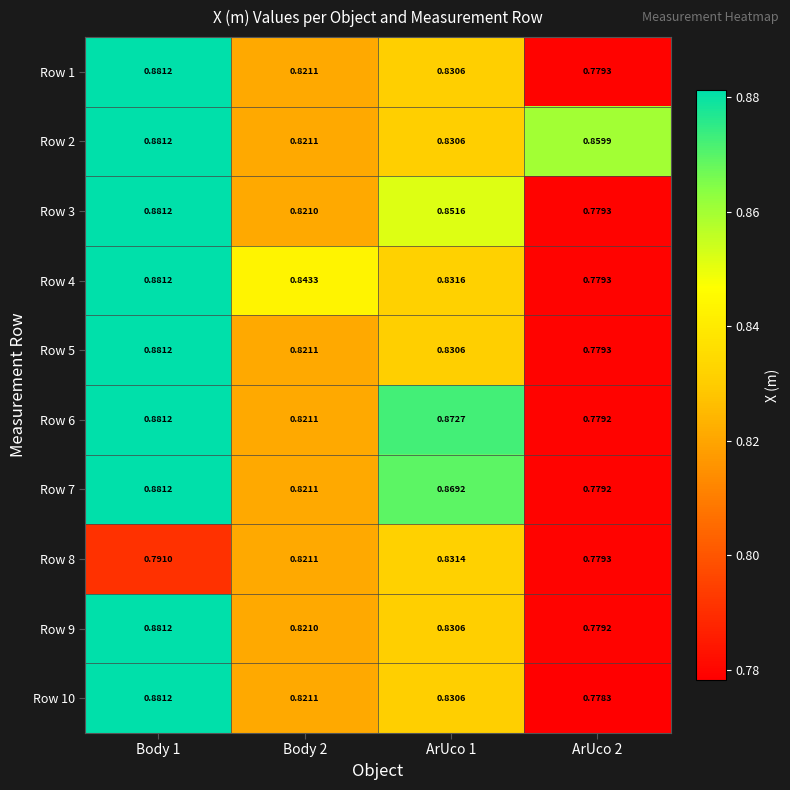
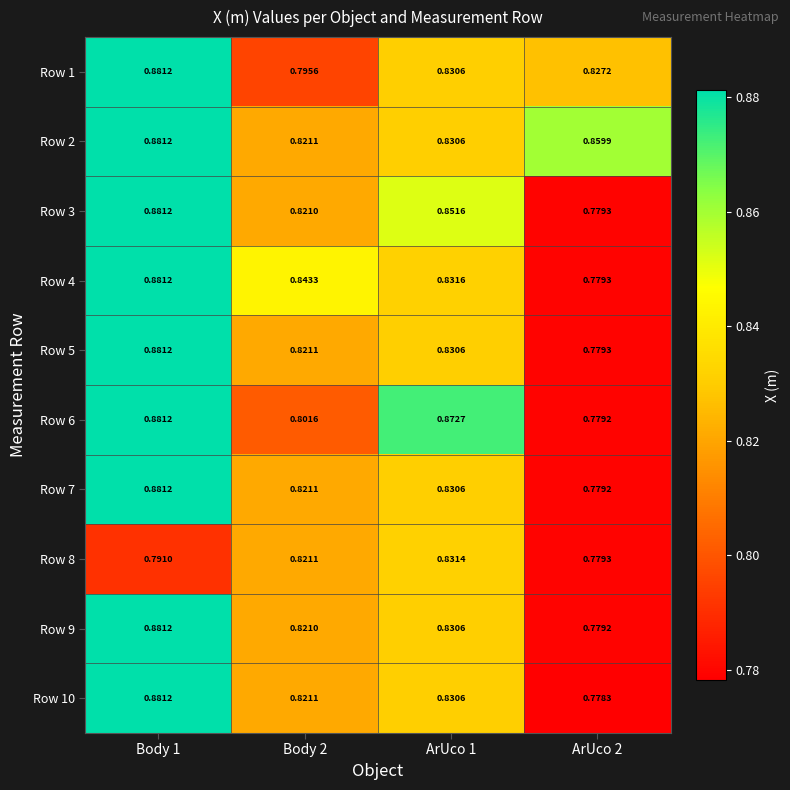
Row 1, Body 2: 0.8211 -> 0.7956
Row 1, ArUco 2: 0.7793 -> 0.8272
Row 6, Body 2: 0.8211 -> 0.8016
Row 7, ArUco 1: 0.8692 -> 0.8306
